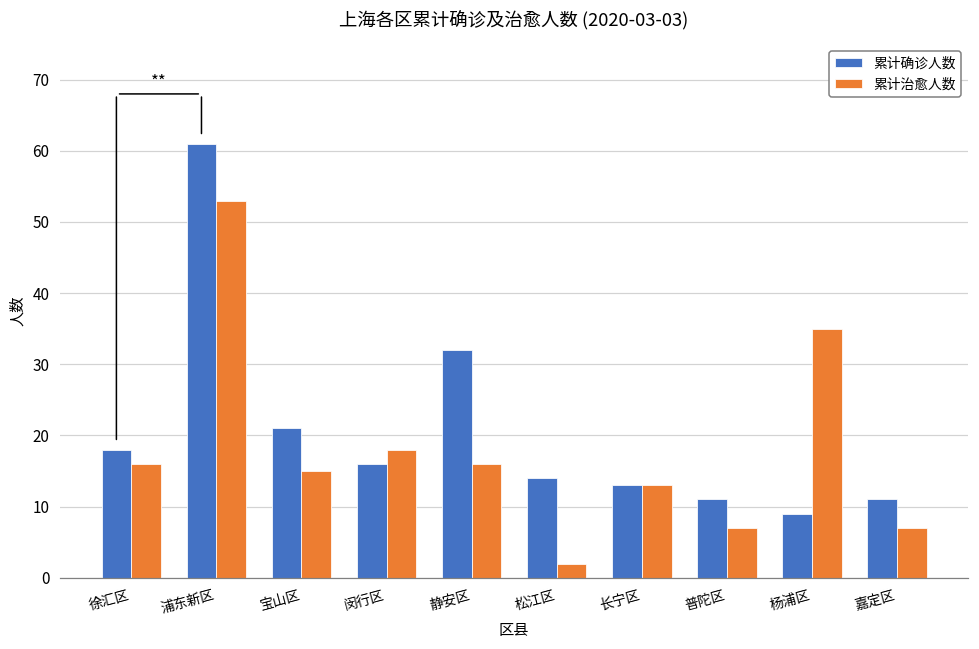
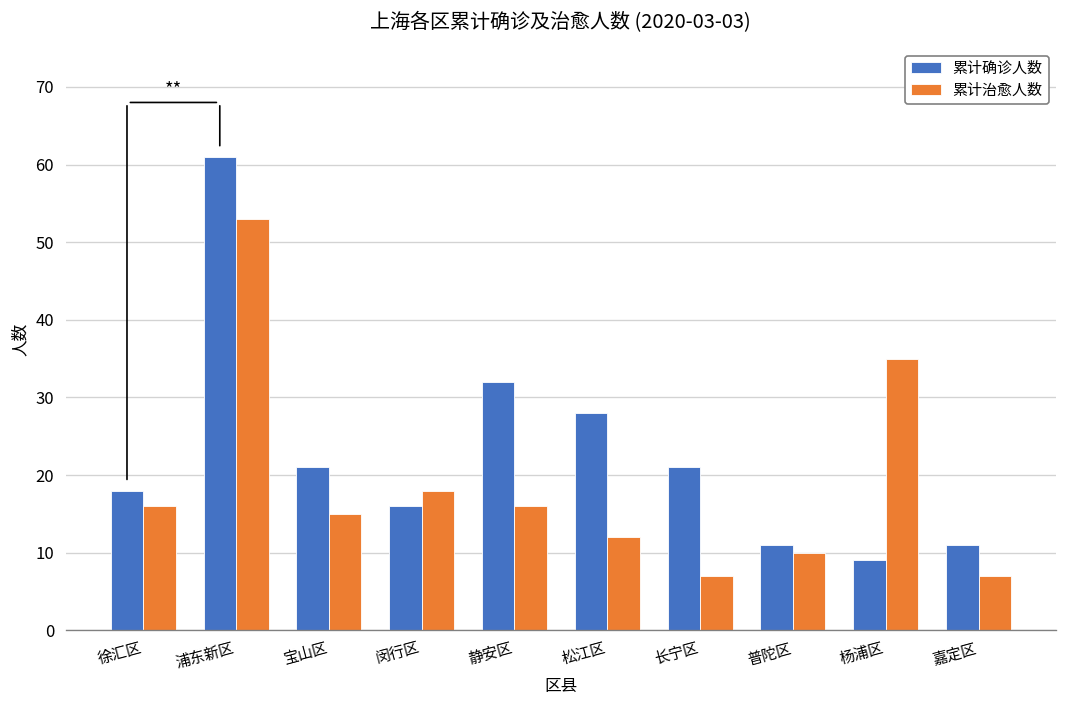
累计确诊人数, 松江区: 14 -> 28
累计治愈人数, 松江区: 2 -> 12
累计确诊人数, 长宁区: 13 -> 21
累计治愈人数, 长宁区: 13 -> 7
累计治愈人数, 普陀区: 7 -> 10
